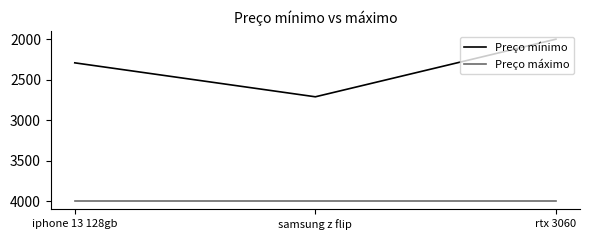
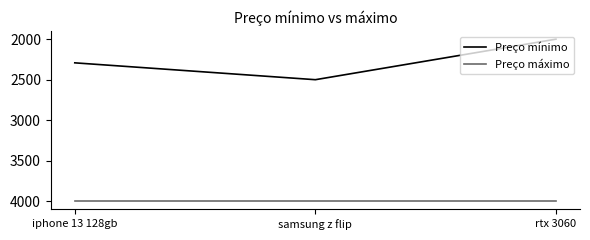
Preço mínimo, samsung z flip: 2700 -> 2500
